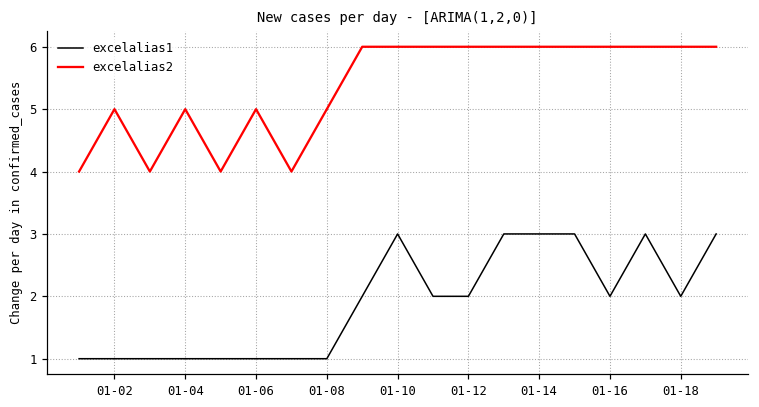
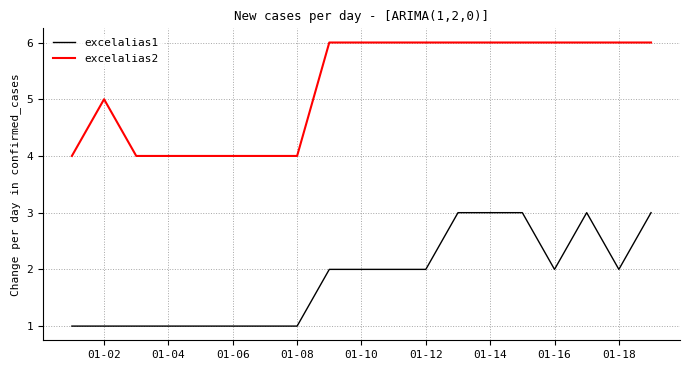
excelalias2, 01-04: 5 -> 4
excelalias2, 01-06: 5 -> 4
excelalias2, 01-08: 5 -> 4
excelalias1, 01-10: 3 -> 2
